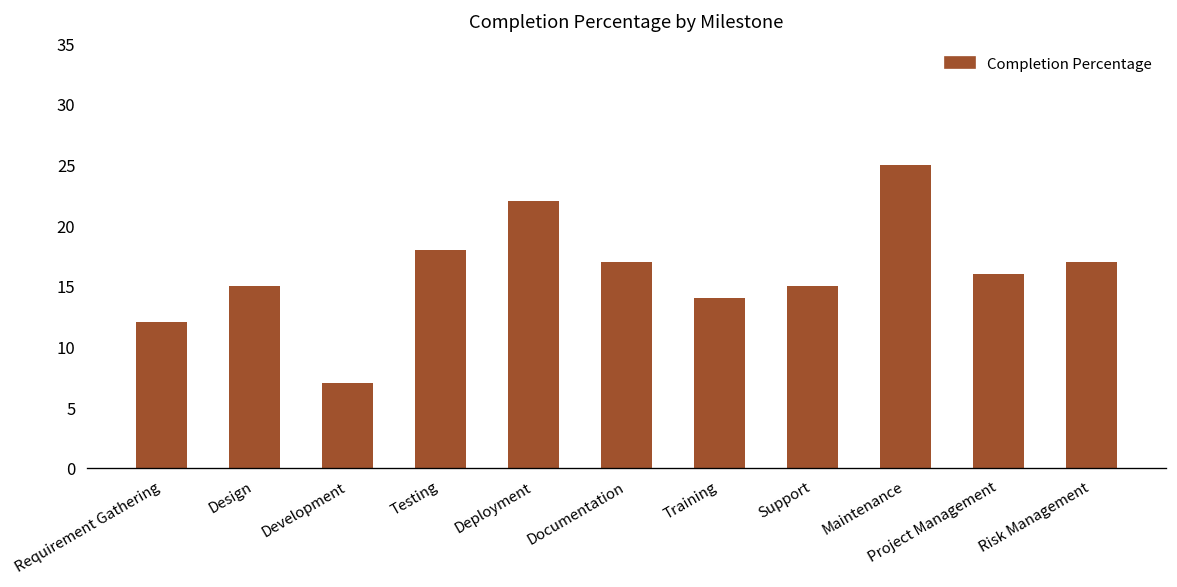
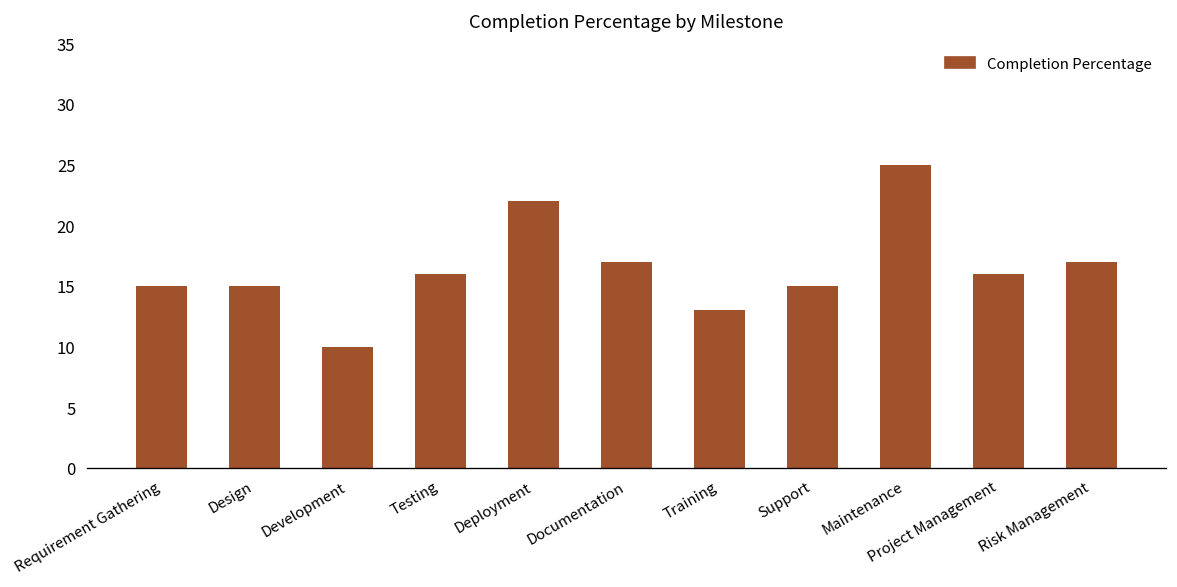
Requirement Gathering: 12 -> 15
Development: 7 -> 10
Testing: 18 -> 16
Training: 14 -> 13
